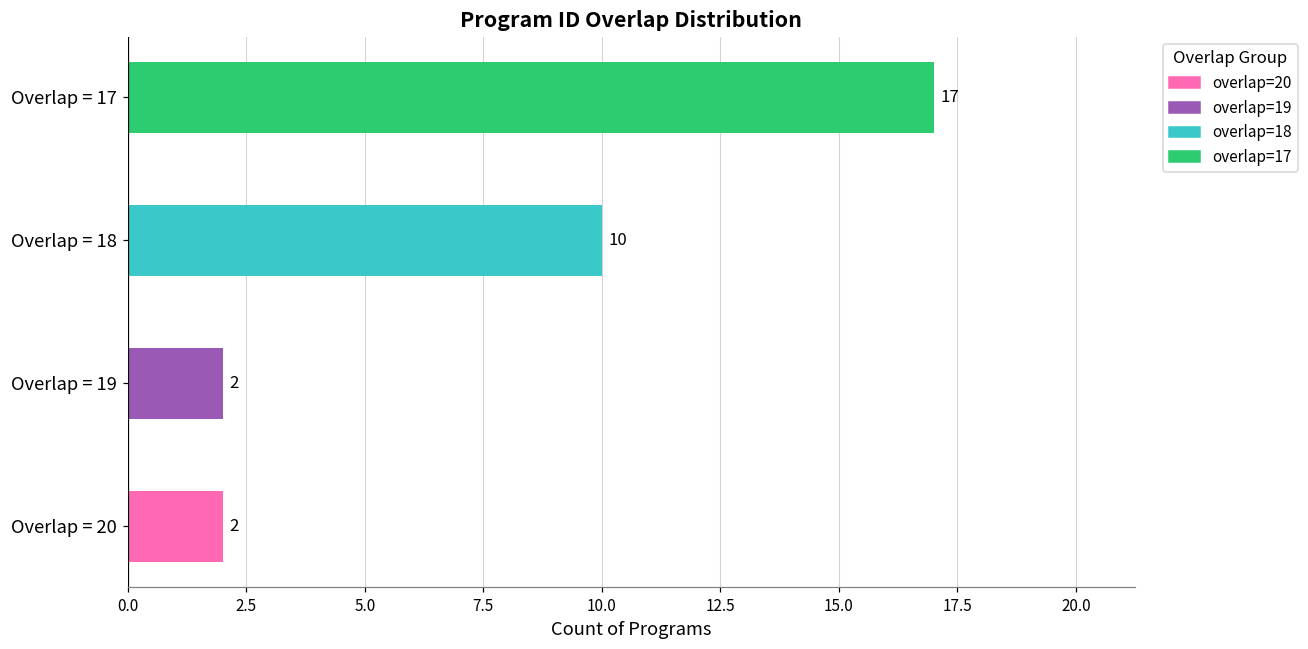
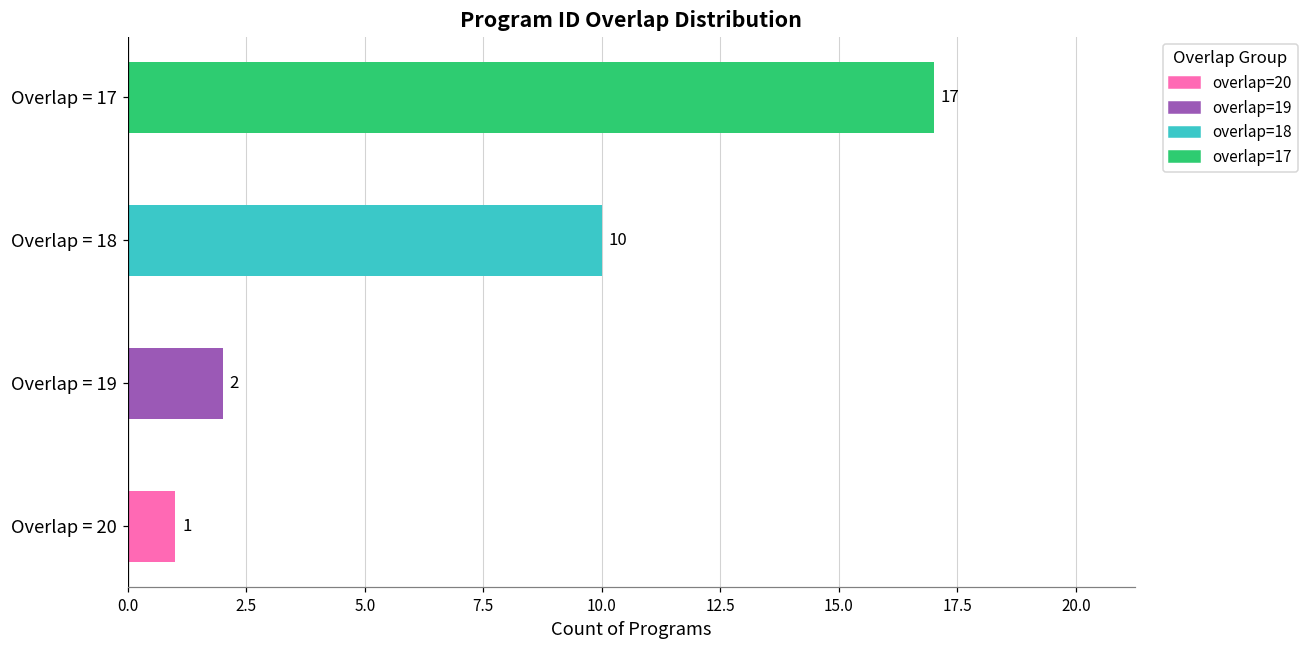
Overlap = 20: 2 -> 1
